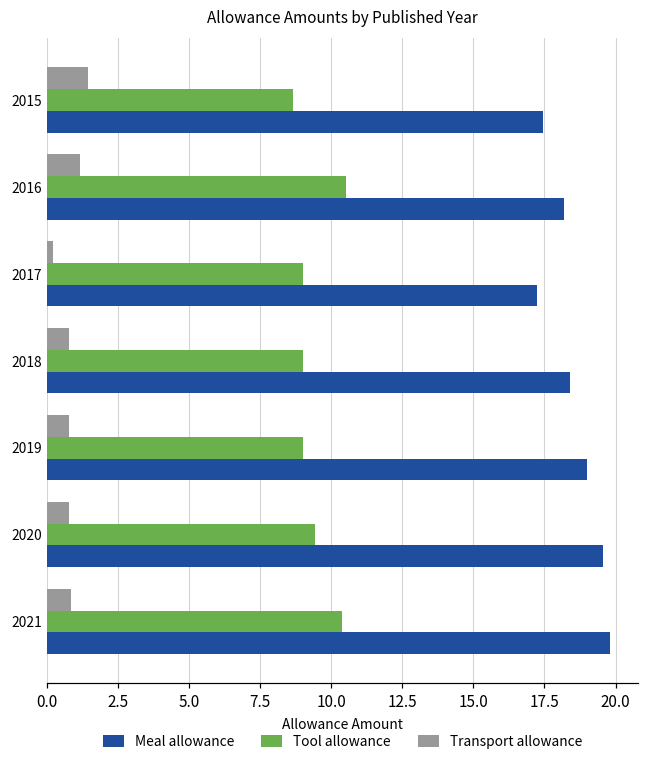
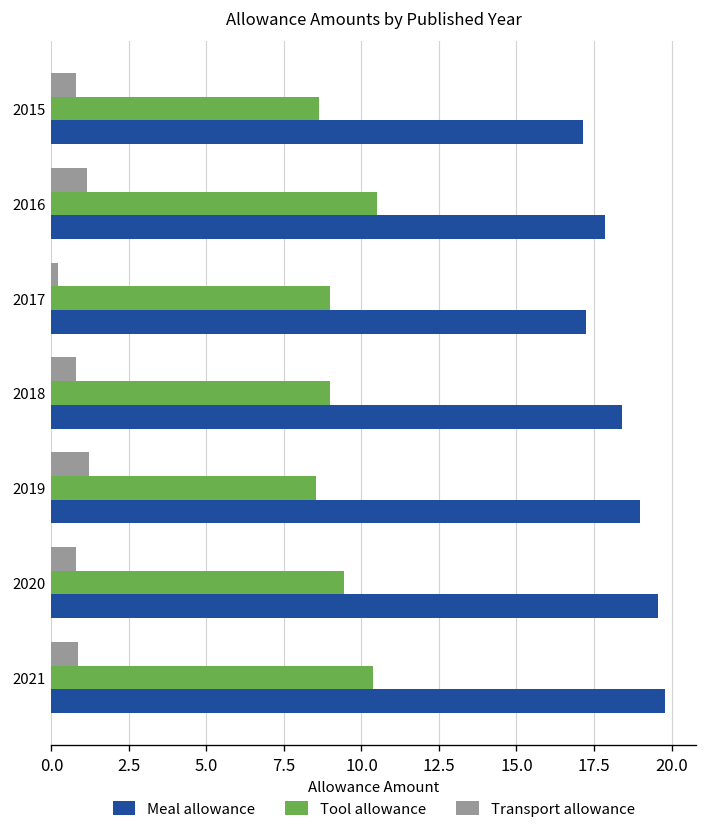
Transport allowance, 2015: 1.4 -> 0.8
Meal allowance, 2015: 17.5 -> 17.2
Meal allowance, 2016: 18.2 -> 17.9
Transport allowance, 2019: 0.8 -> 1.2
Tool allowance, 2019: 9.0 -> 8.5
